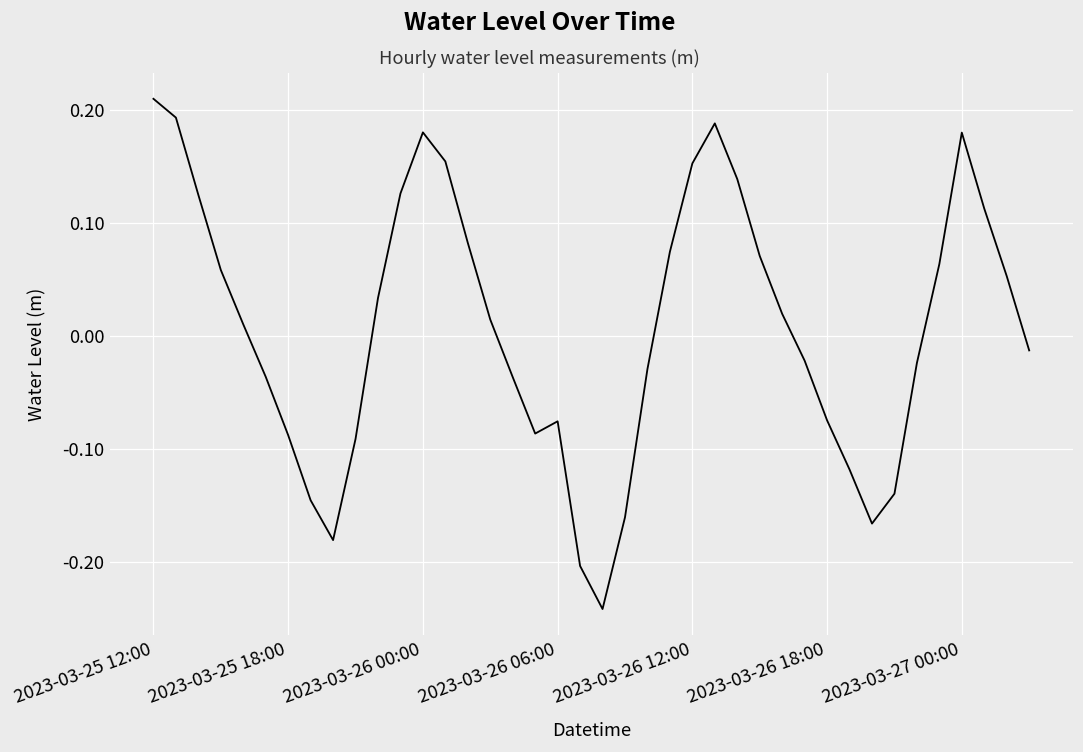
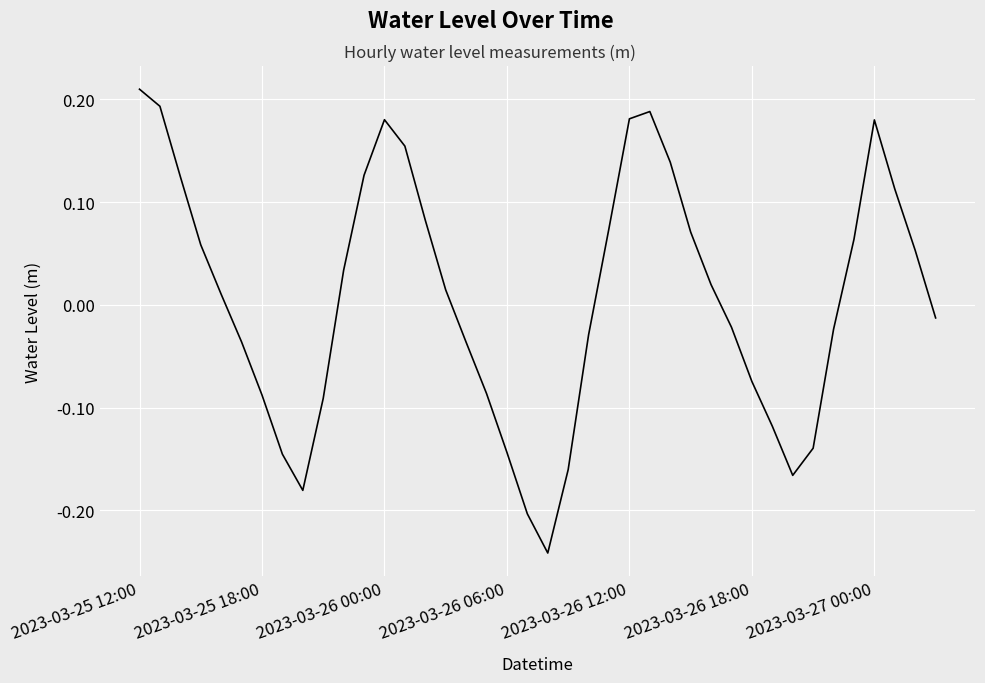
2023-03-26 06:00: -0.075 -> -0.144
2023-03-26 12:00: 0.153 -> 0.181
